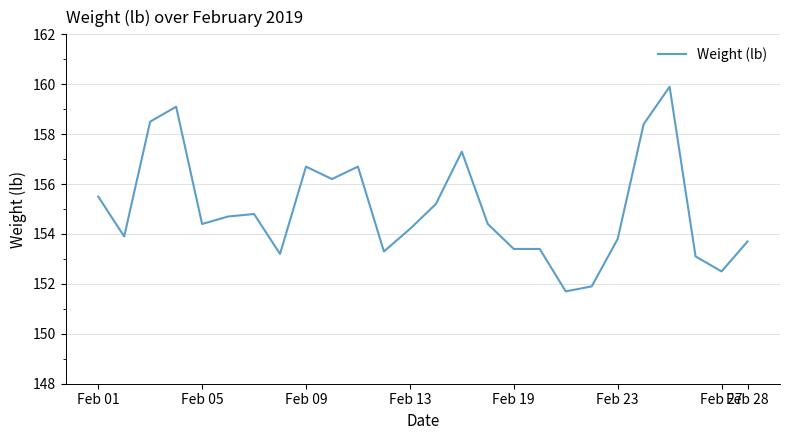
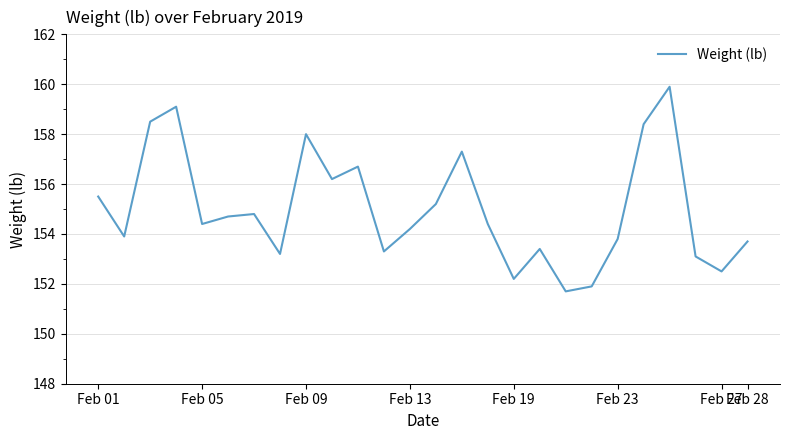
Feb 09: 156.7 -> 158.0
Feb 19: 153.4 -> 152.2
